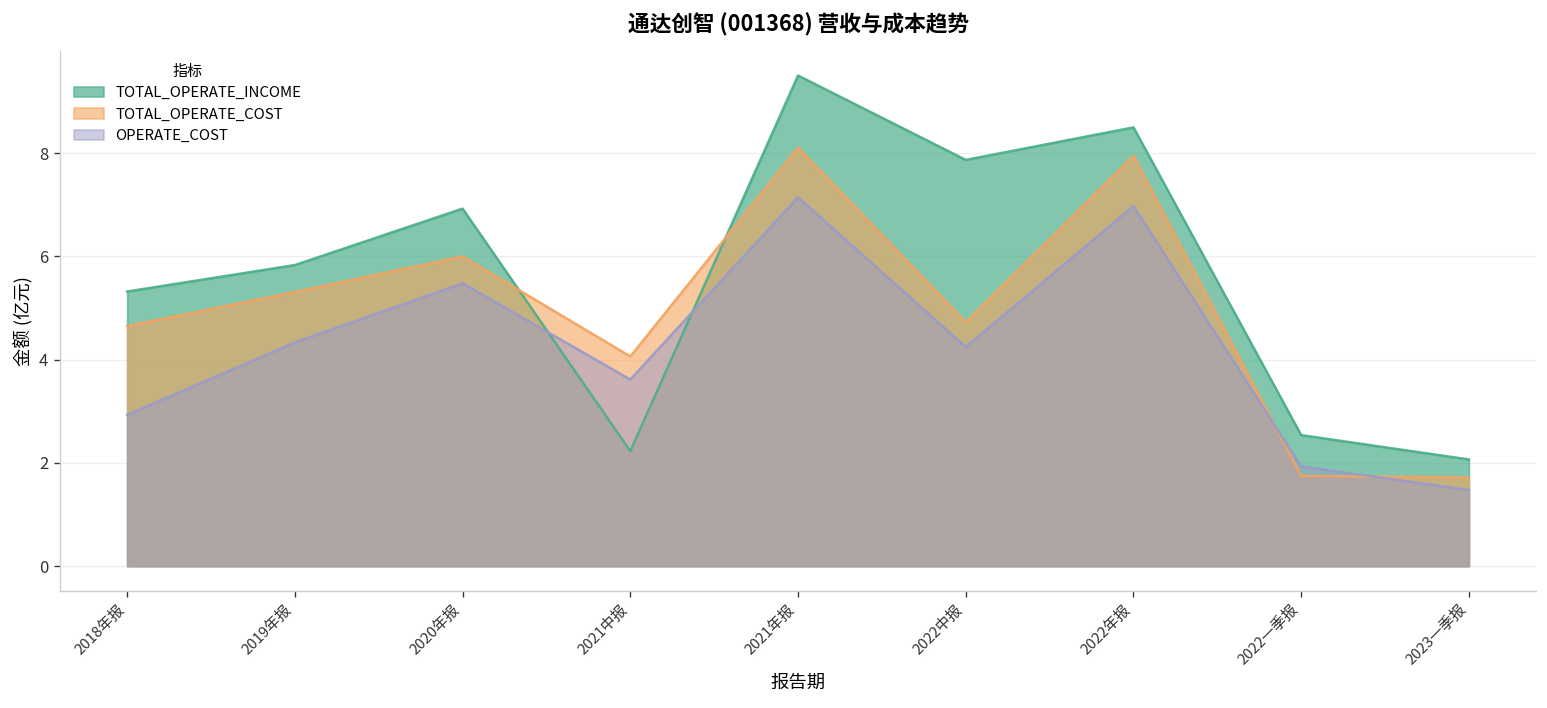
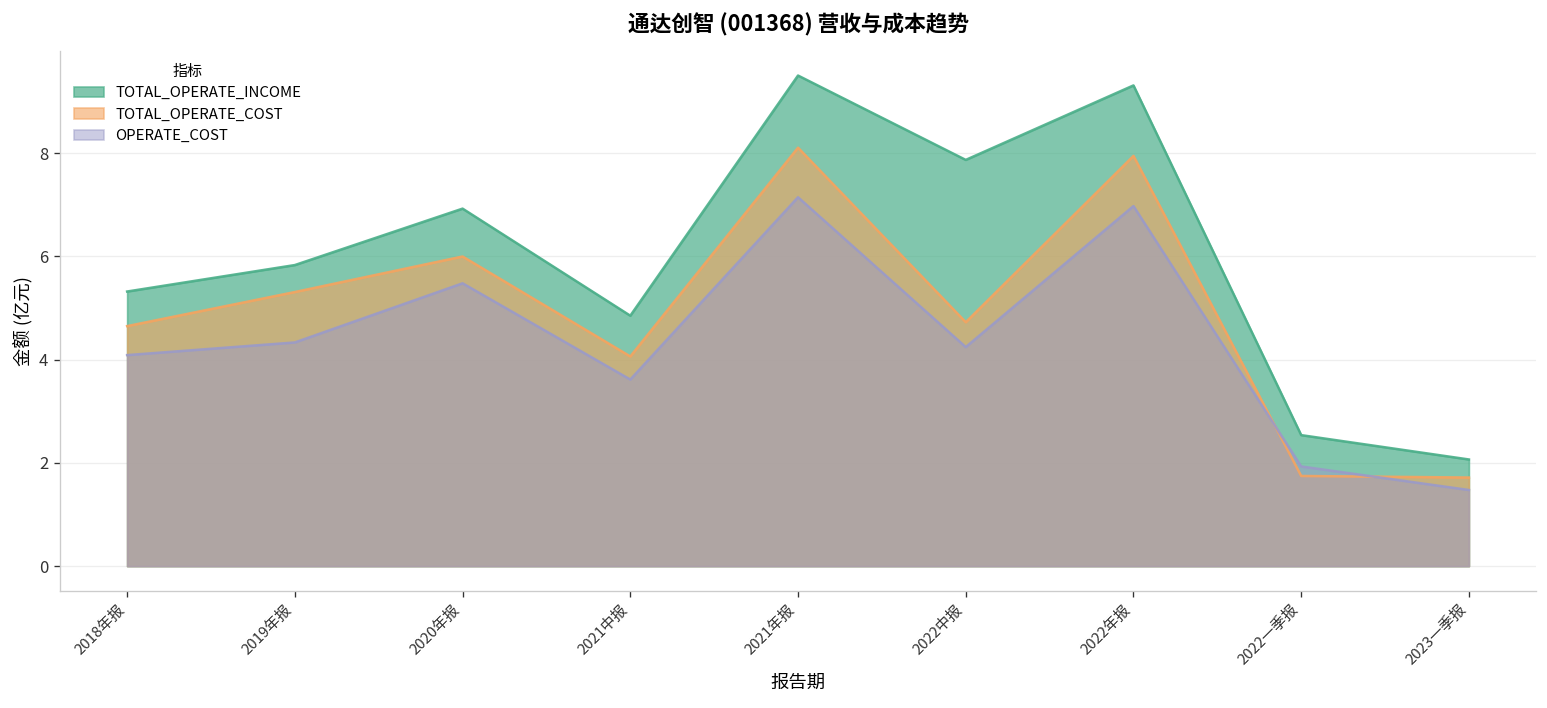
OPERATE_COST, 2018年报: 2.9 -> 4.1
TOTAL_OPERATE_INCOME, 2021中报: 2.2 -> 4.9
TOTAL_OPERATE_INCOME, 2022年报: 8.5 -> 9.3
